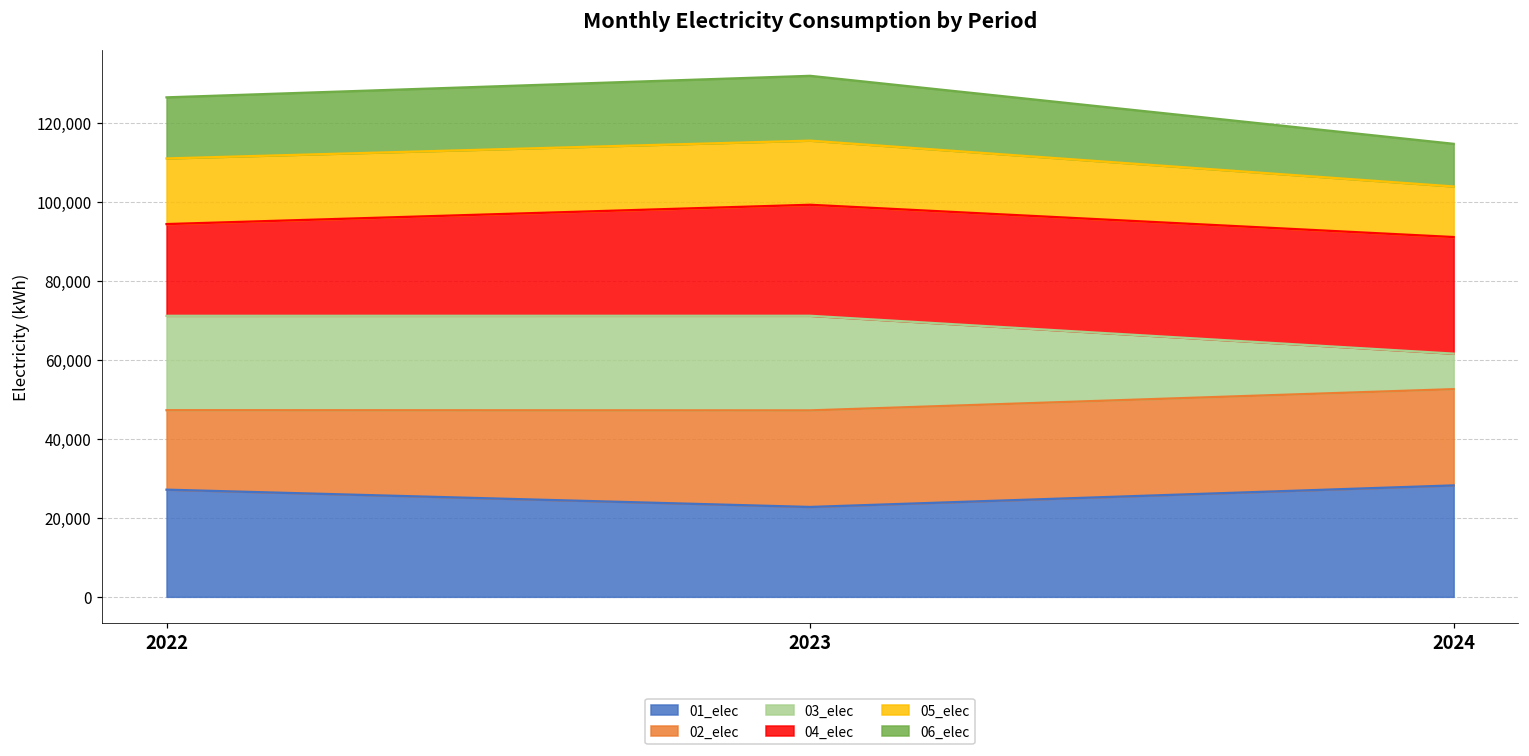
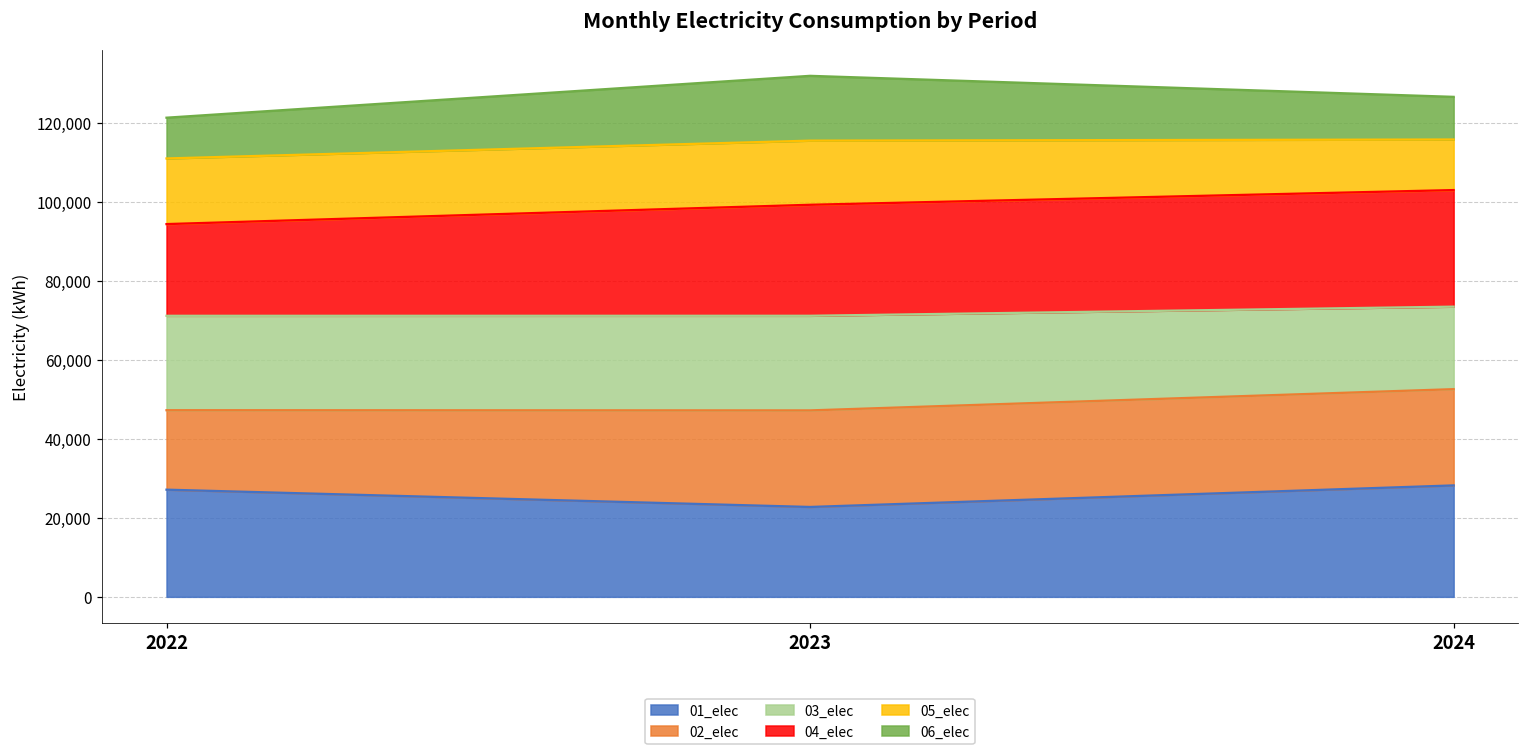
06_elec, 2022: 15,000 -> 10,000
03_elec, 2024: 9,000 -> 21,000
